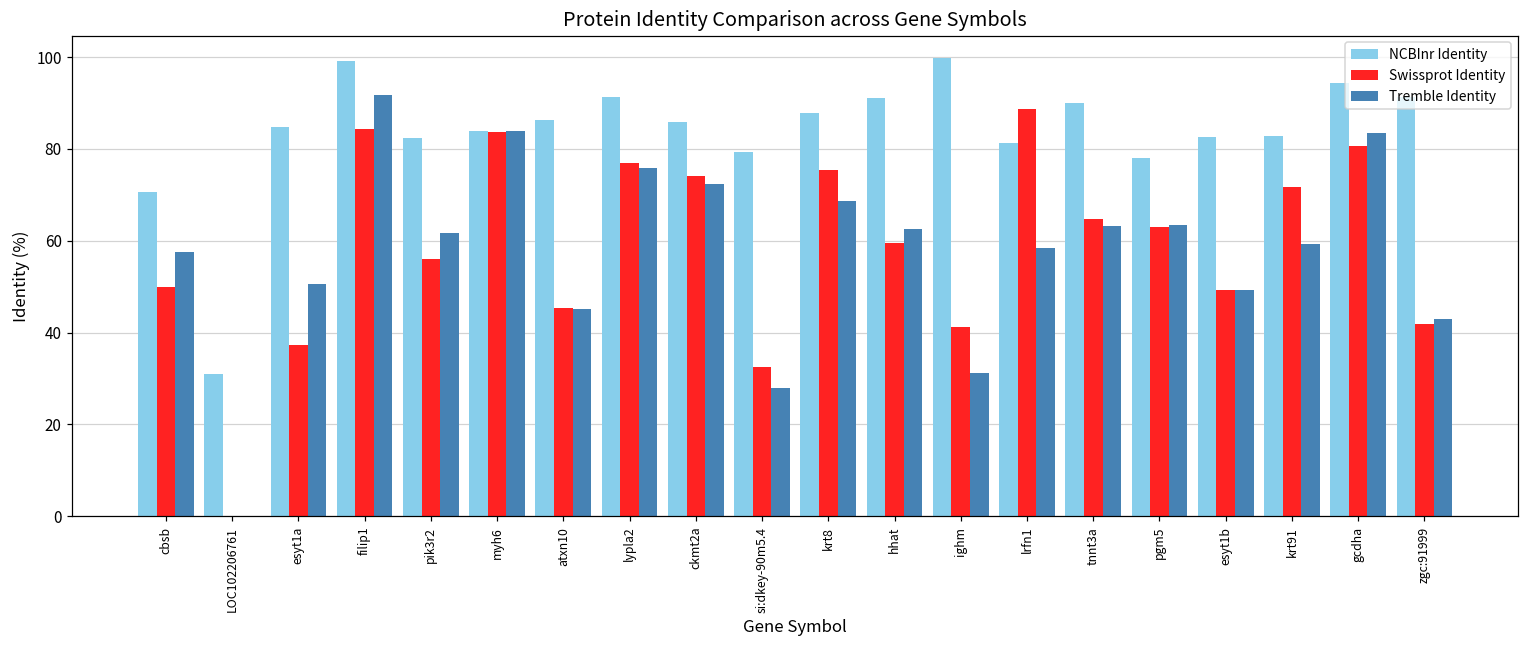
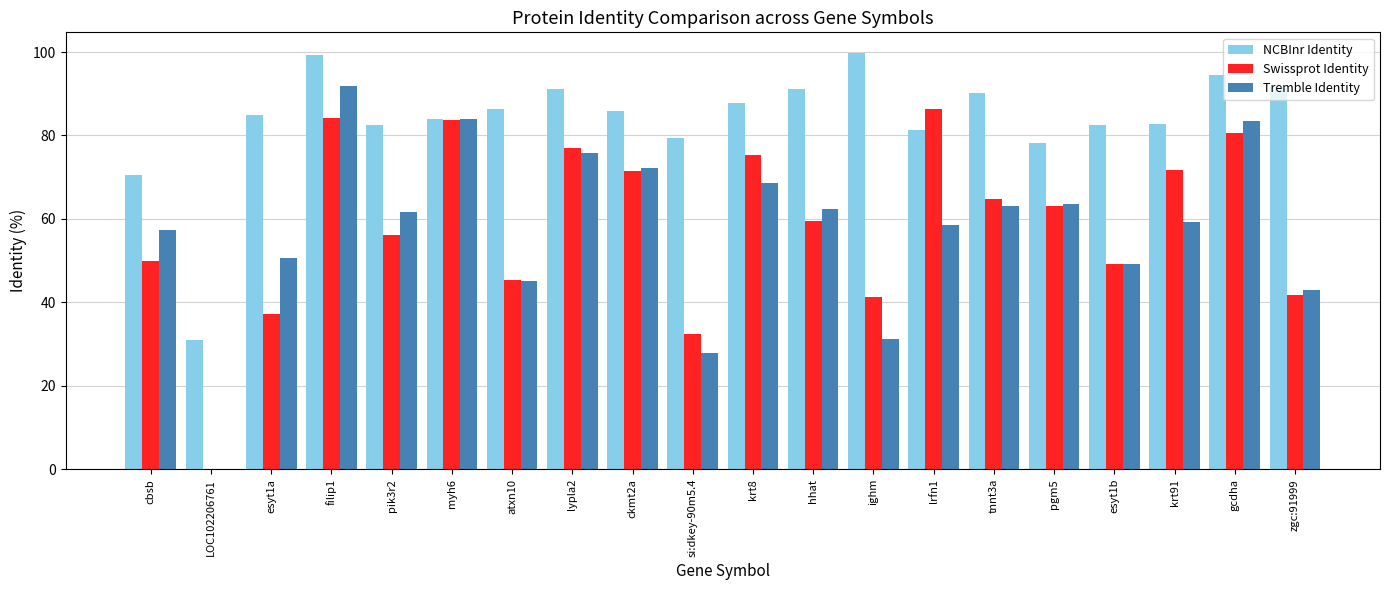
Swissprot Identity, ckmt2a: 74 -> 72
Swissprot Identity, lrfn1: 89 -> 86
